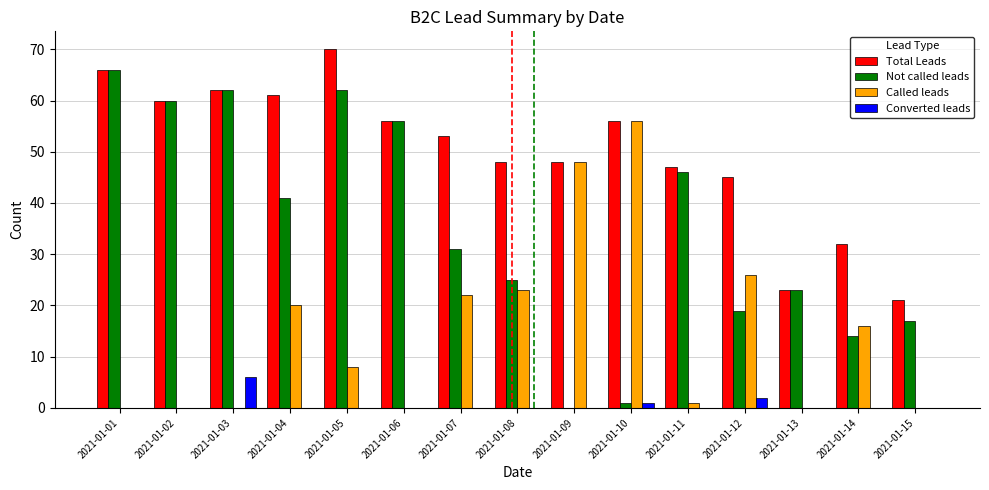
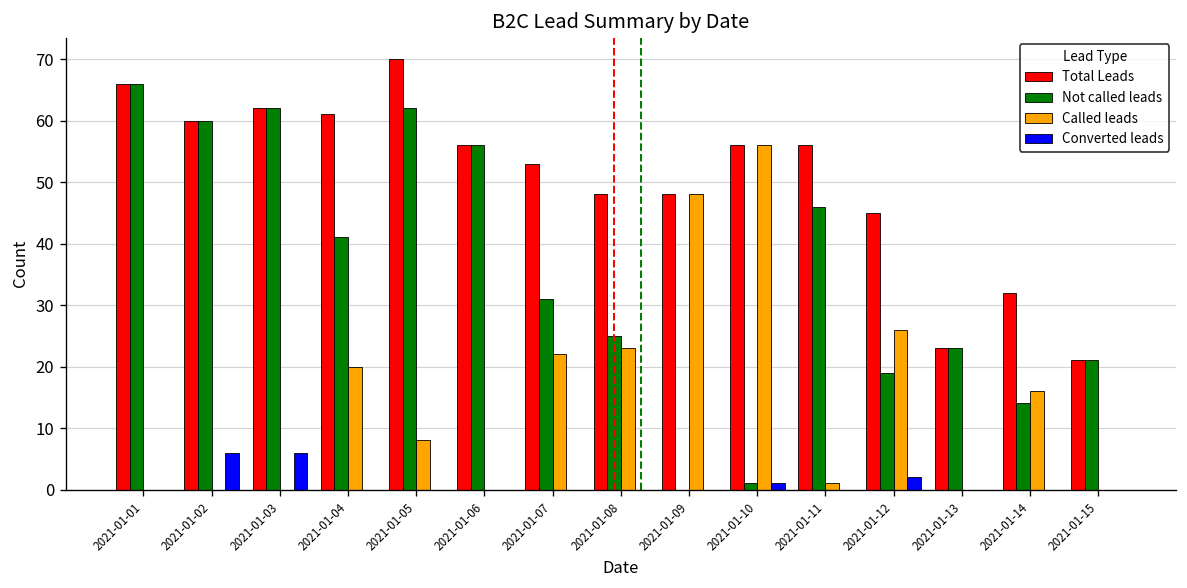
Converted leads, 2021-01-02: 0 -> 6
Total Leads, 2021-01-11: 47 -> 56
Not called leads, 2021-01-15: 17 -> 21
